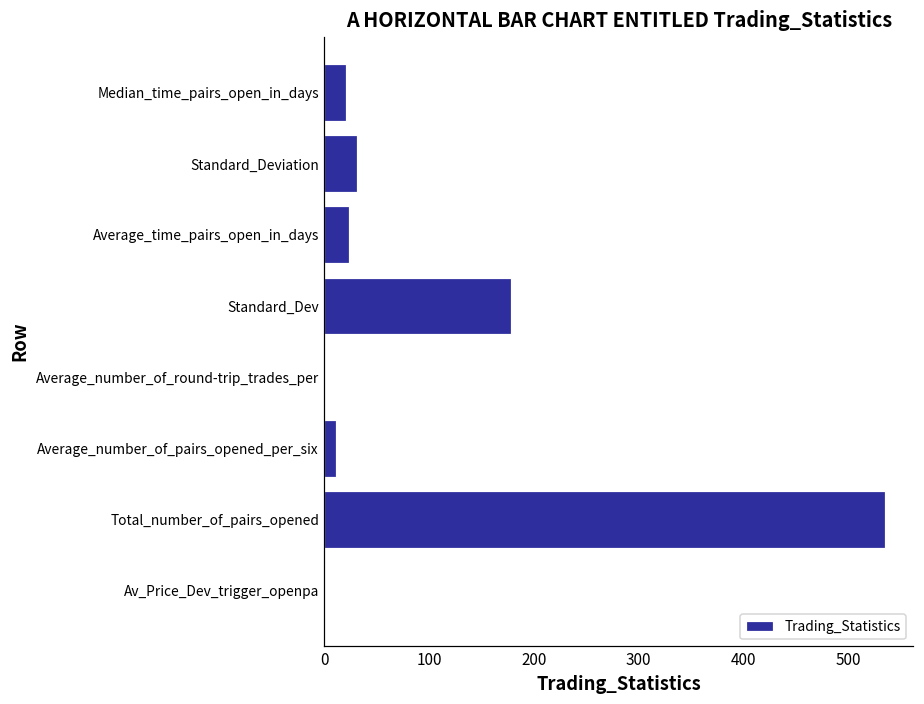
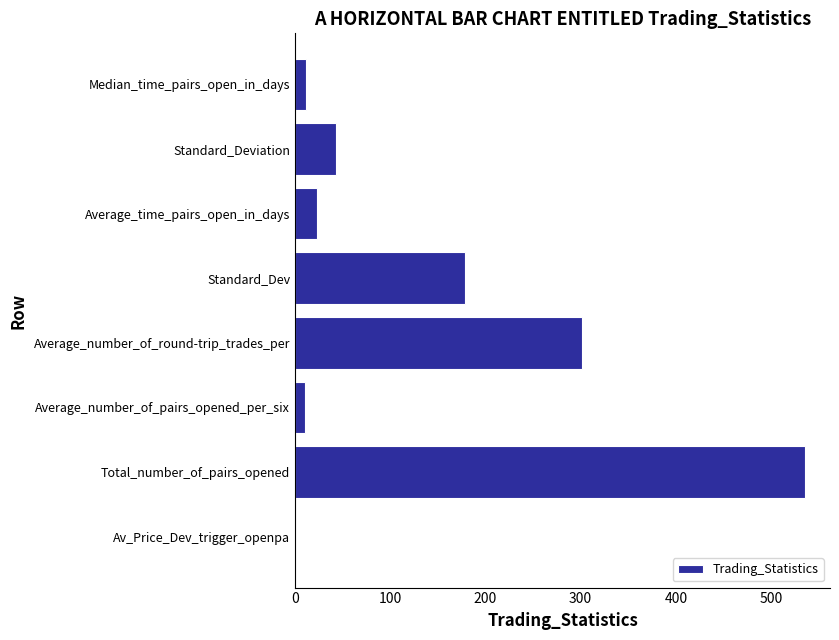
Median_time_pairs_open_in_days: 20 -> 10
Standard_Deviation: 30 -> 40
Average_number_of_round-trip_trades_per: 0 -> 300
